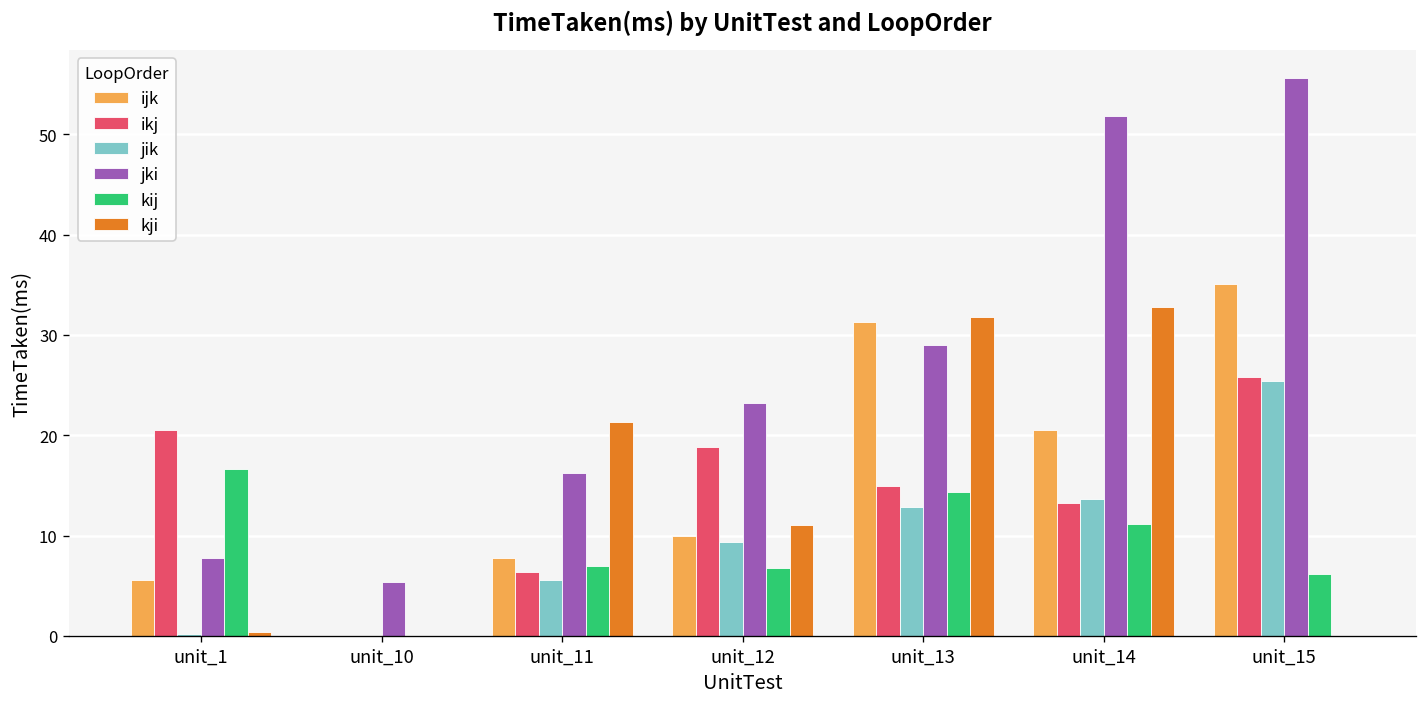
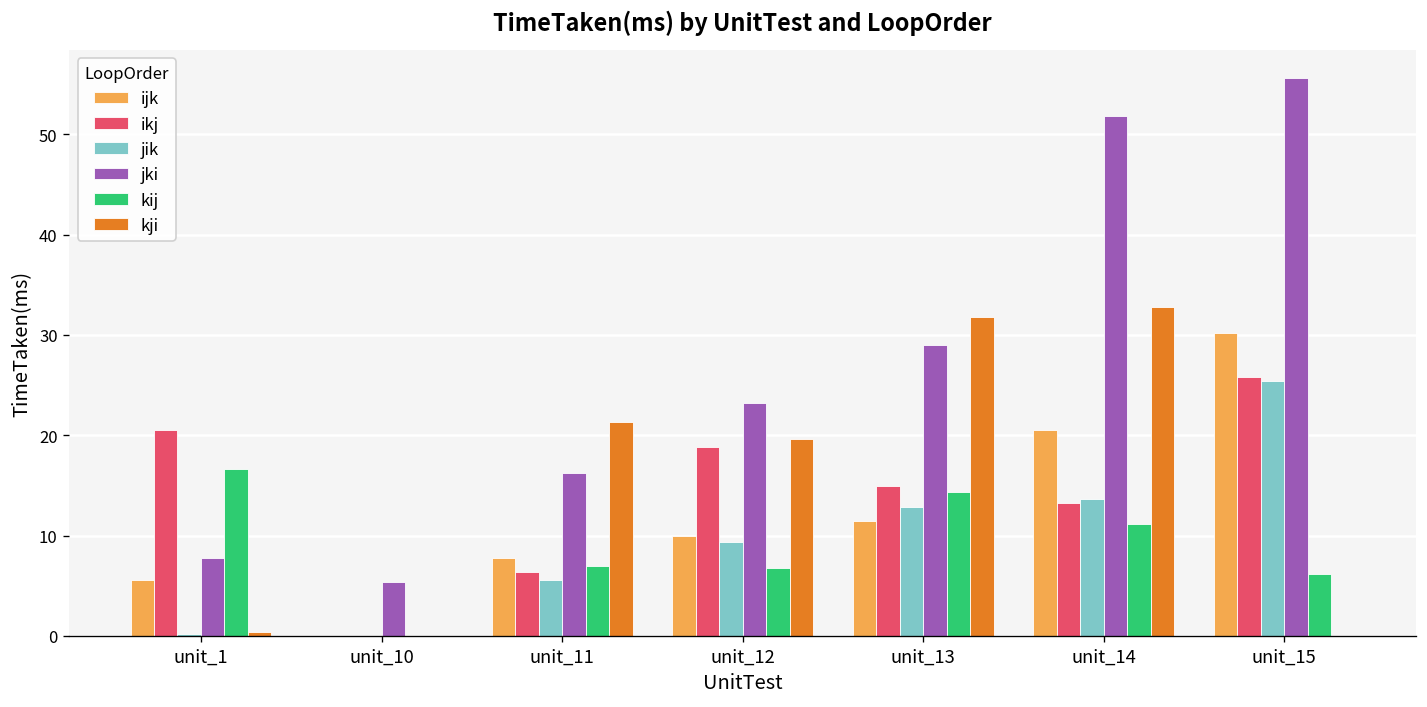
kji, unit_12: 11 -> 20
ijk, unit_13: 31 -> 11
ijk, unit_15: 35 -> 30
